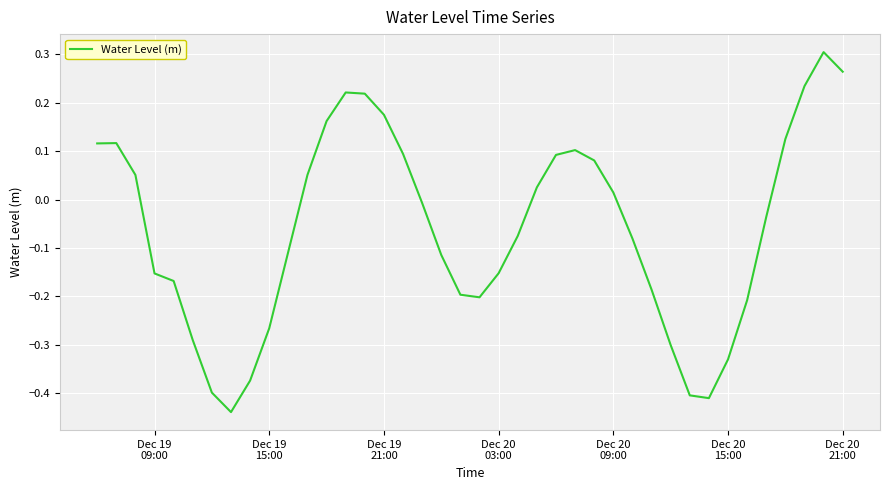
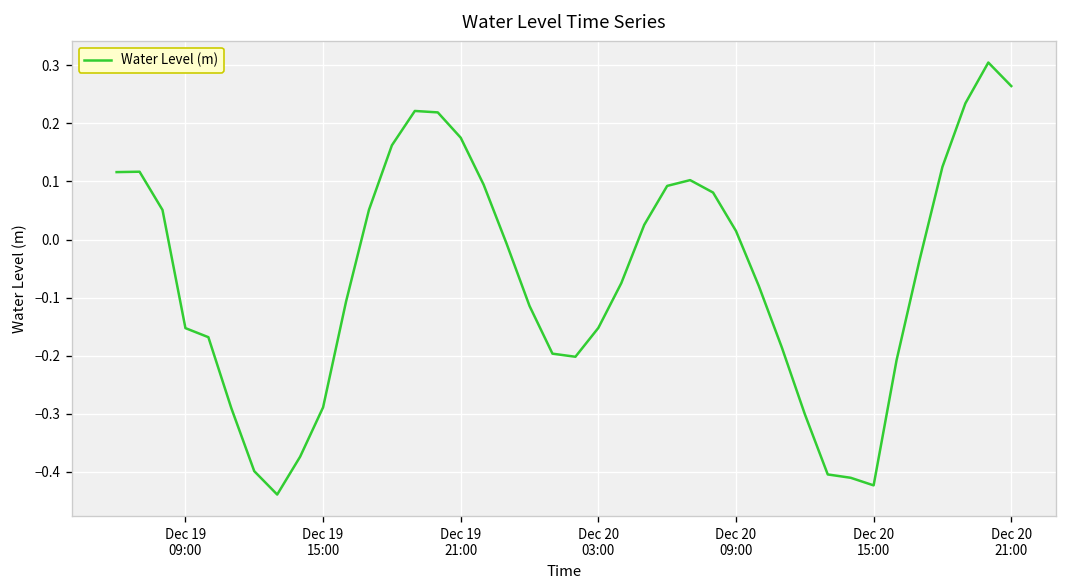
Dec 19 15:00: -0.27 -> -0.29
Dec 20 15:00: -0.33 -> -0.42
